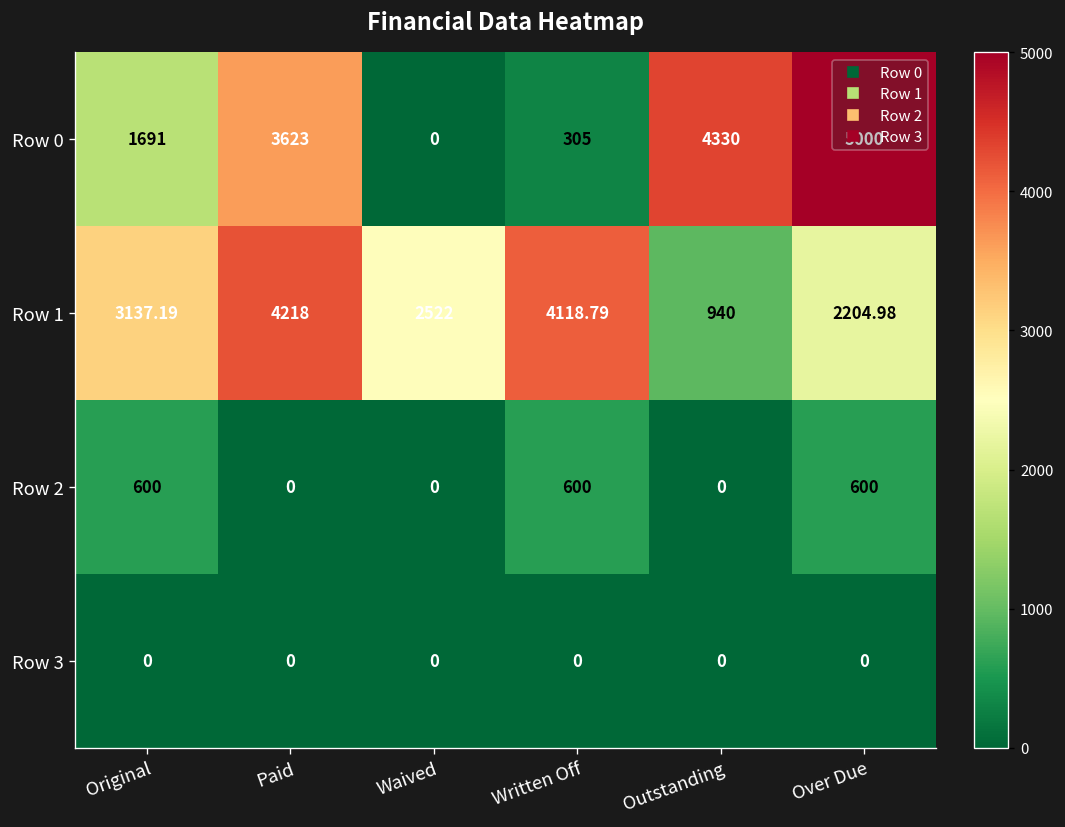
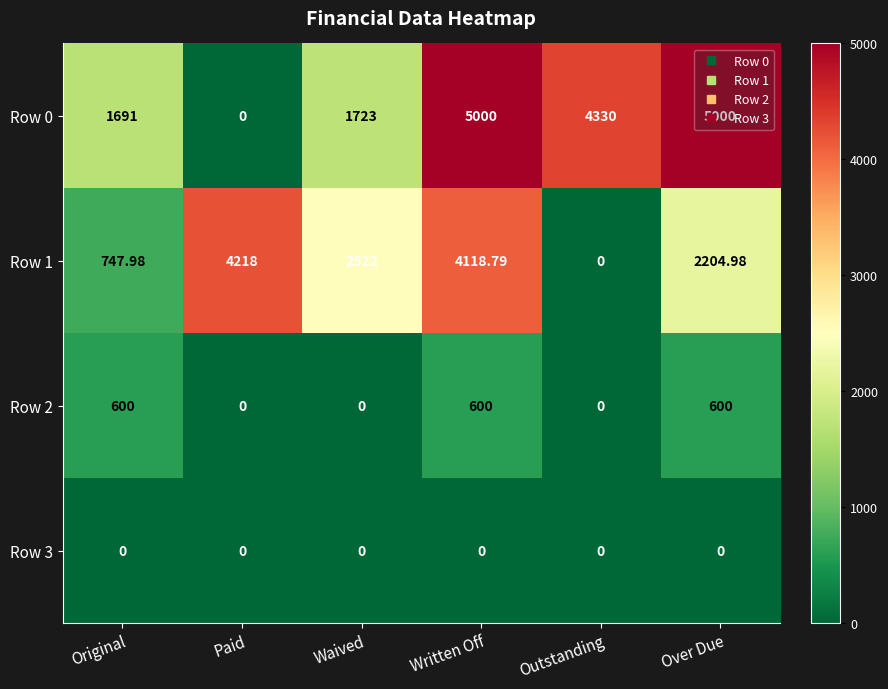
Row 0, Paid: 3623 -> 0
Row 0, Waived: 0 -> 1723
Row 0, Written Off: 305 -> 5000
Row 1, Original: 3137.19 -> 747.98
Row 1, Outstanding: 940 -> 0
